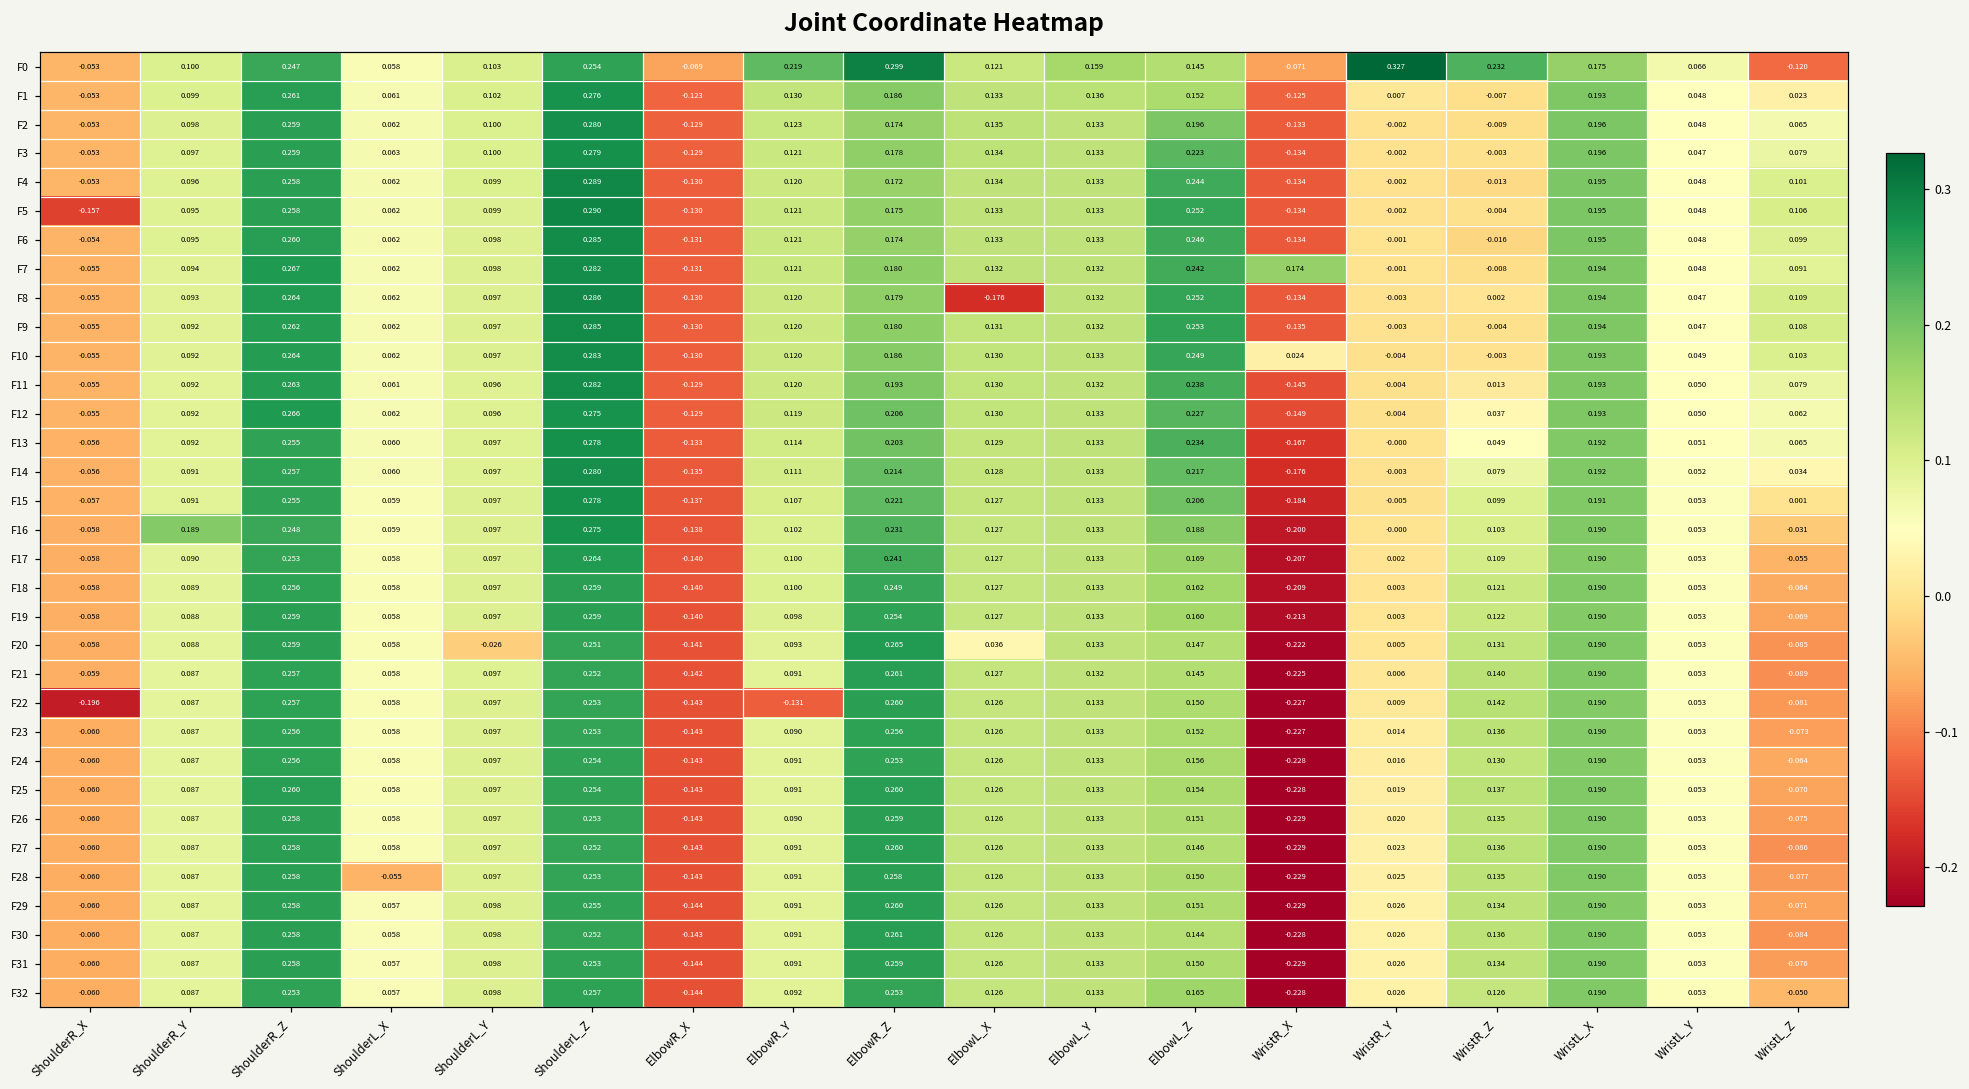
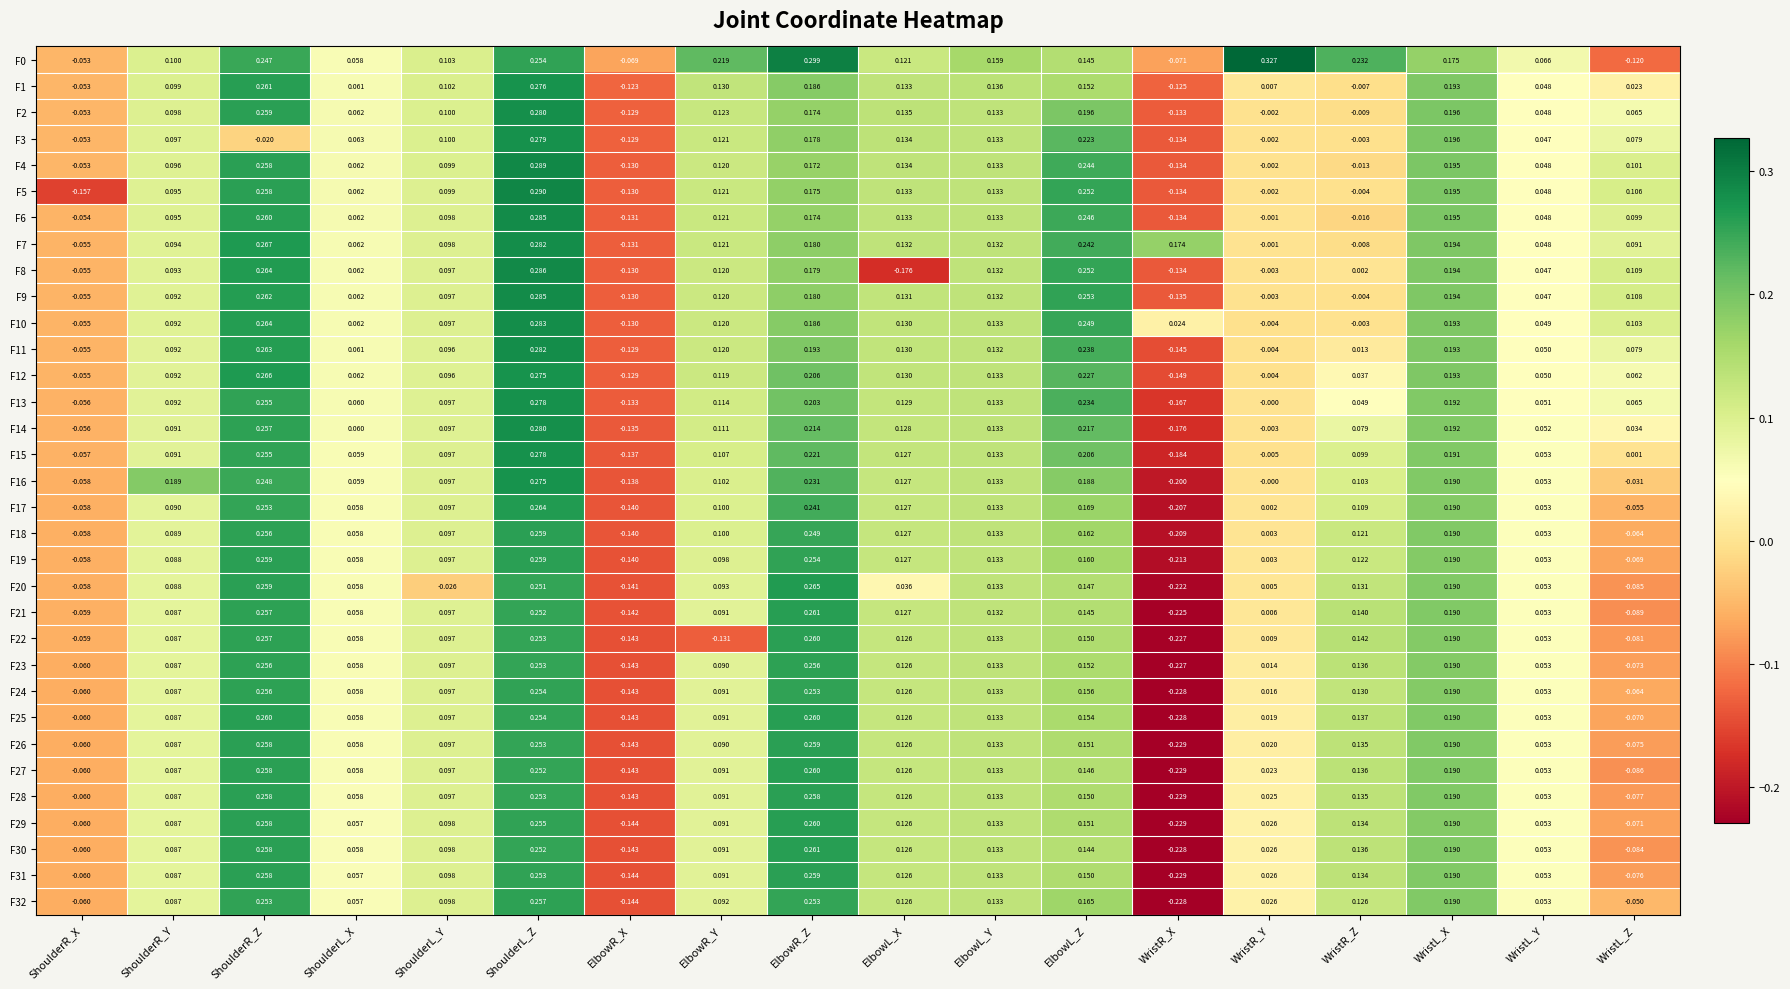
F3, ShoulderR_Z: 0.259 -> -0.020
F22, ShoulderR_X: -0.196 -> -0.059
F28, ShoulderL_X: -0.055 -> 0.058
